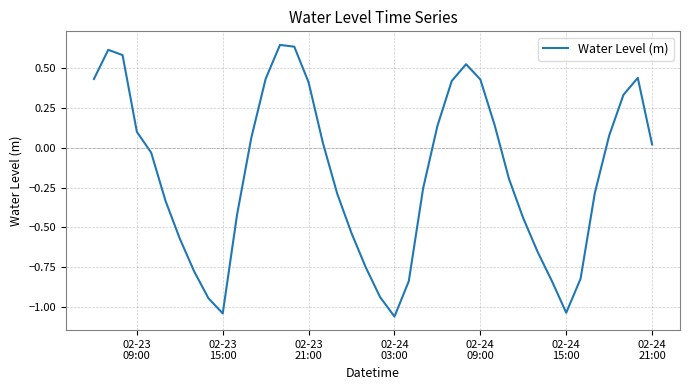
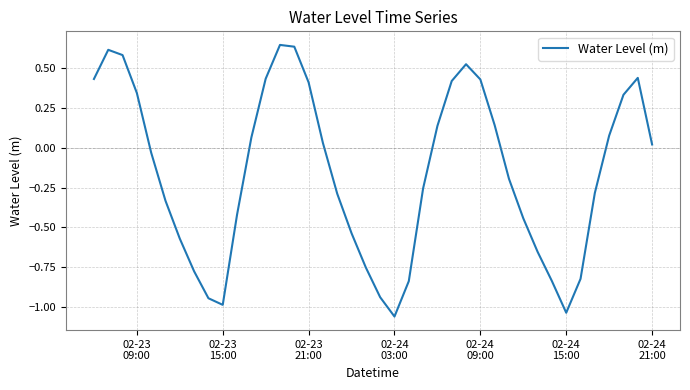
02-23 09:00: 0.10 -> 0.34
02-23 15:00: -1.04 -> -0.99
